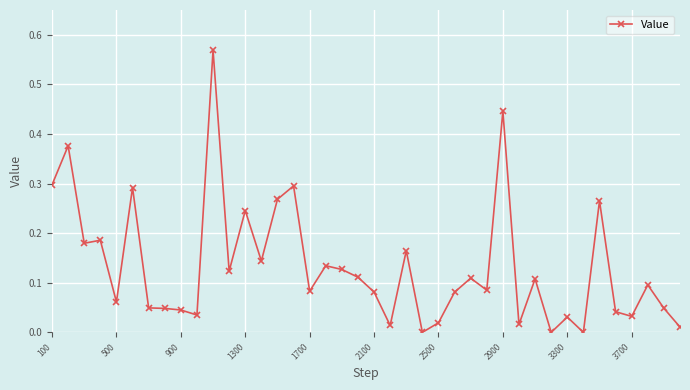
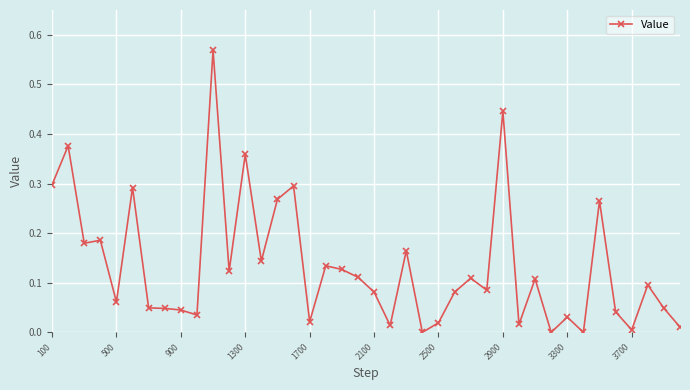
1300: 0.25 -> 0.36
1700: 0.08 -> 0.02
3700: 0.03 -> 0.00
